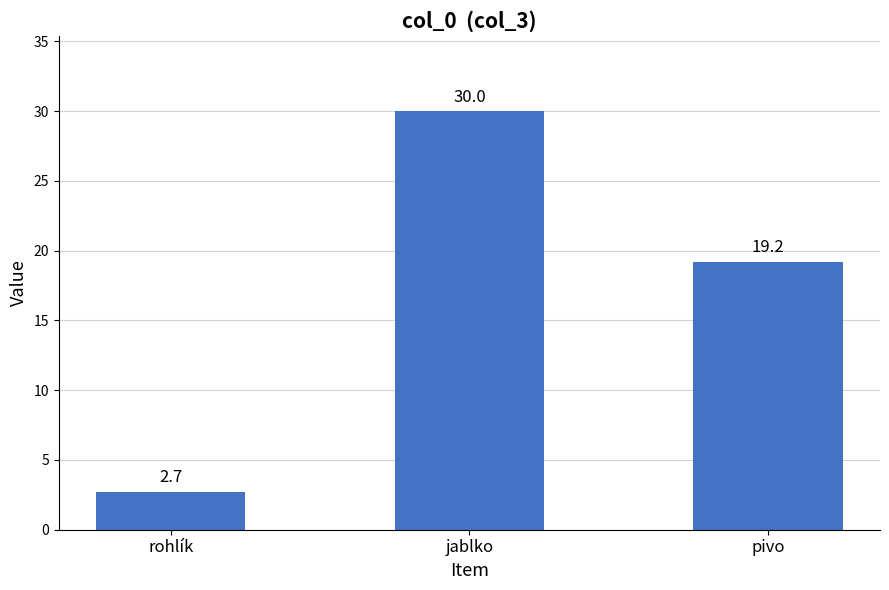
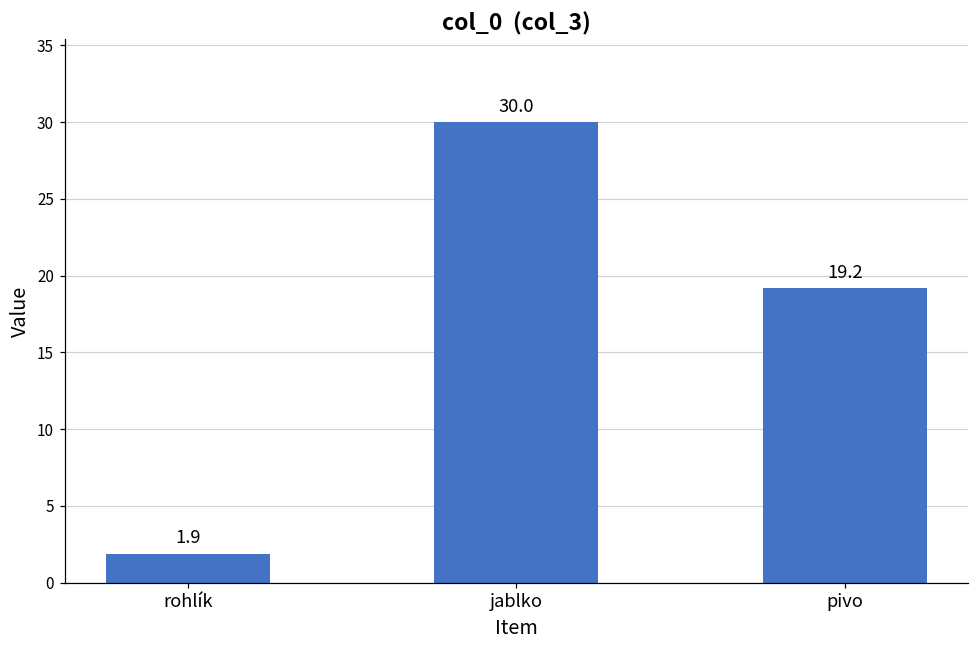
rohlík: 2.7 -> 1.9
